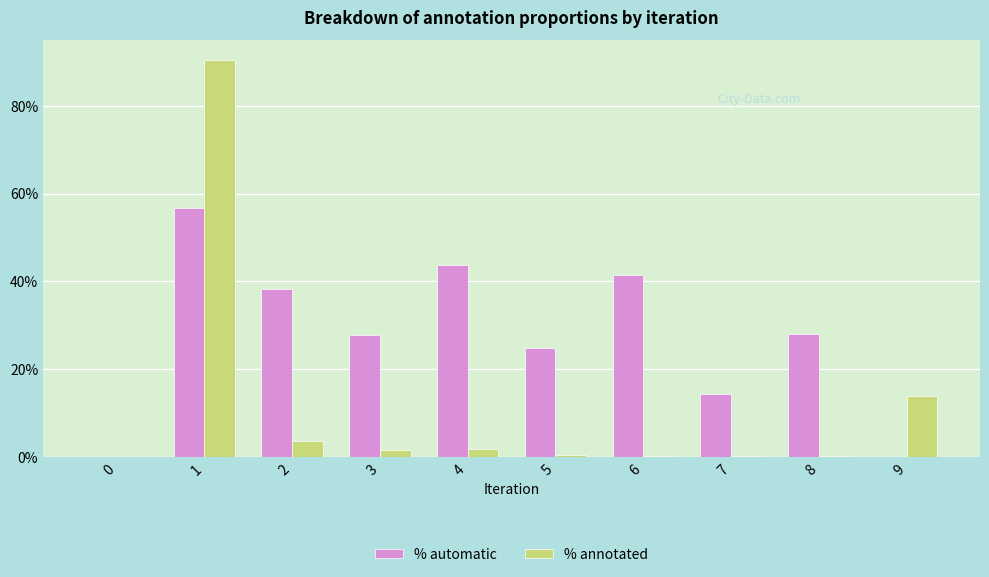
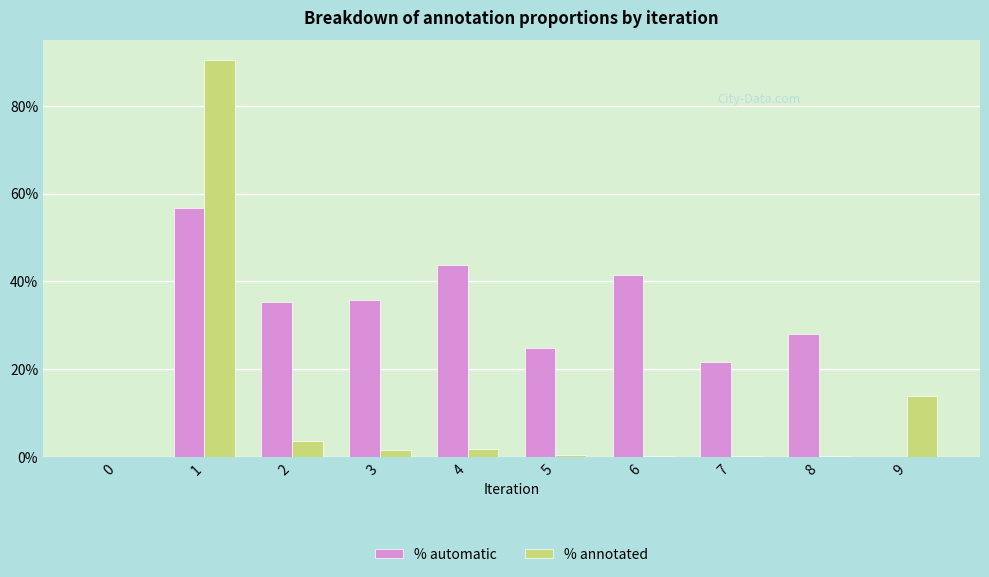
% automatic, 2: 38% -> 35%
% automatic, 3: 28% -> 36%
% automatic, 7: 14% -> 22%
